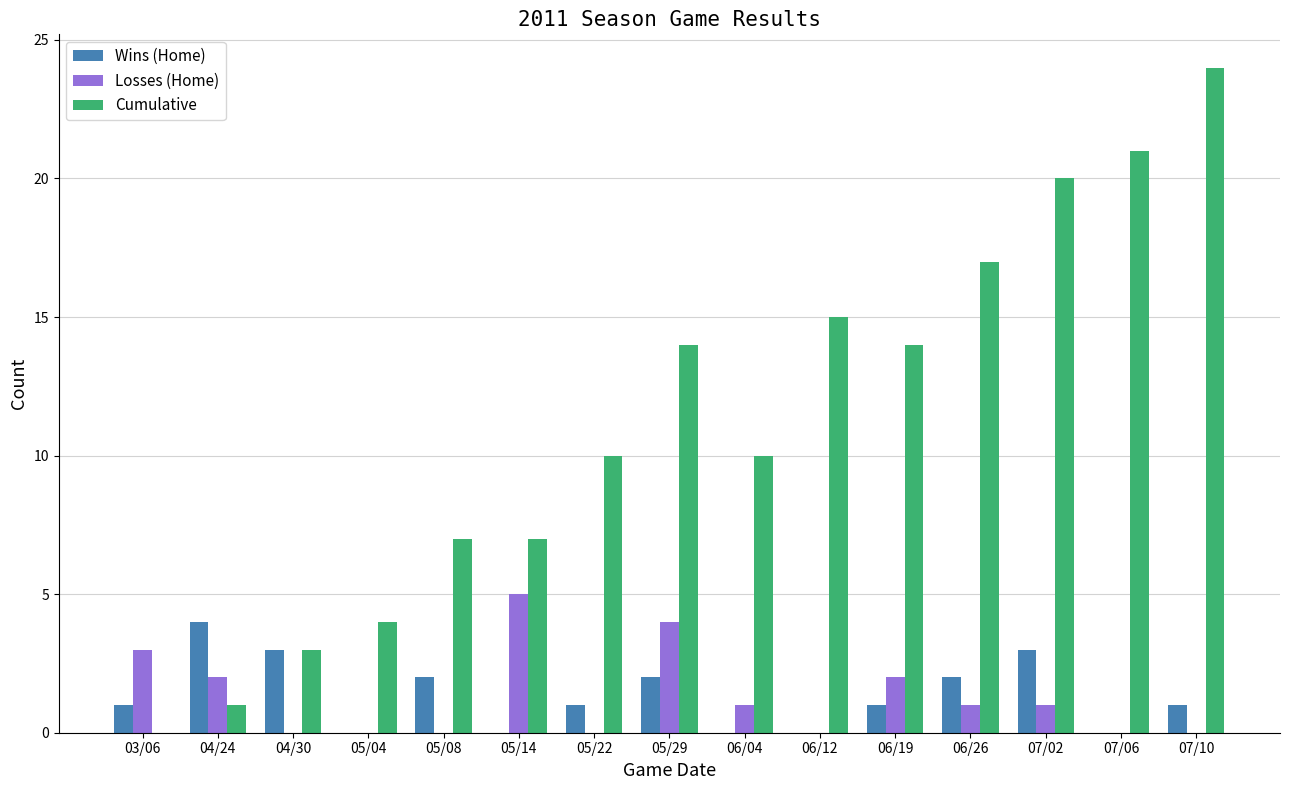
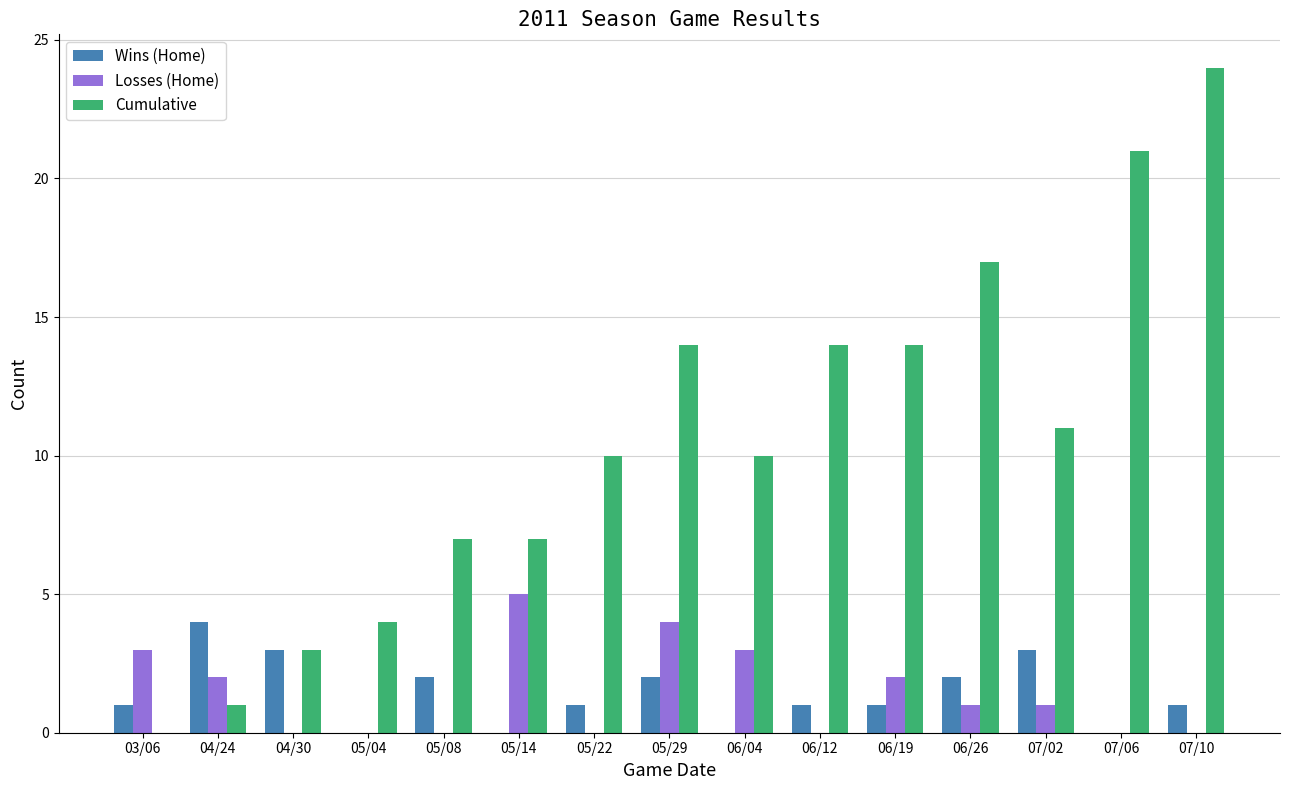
Losses (Home), 06/04: 1 -> 3
Wins (Home), 06/12: 0 -> 1
Cumulative, 06/12: 15 -> 14
Cumulative, 07/02: 20 -> 11
